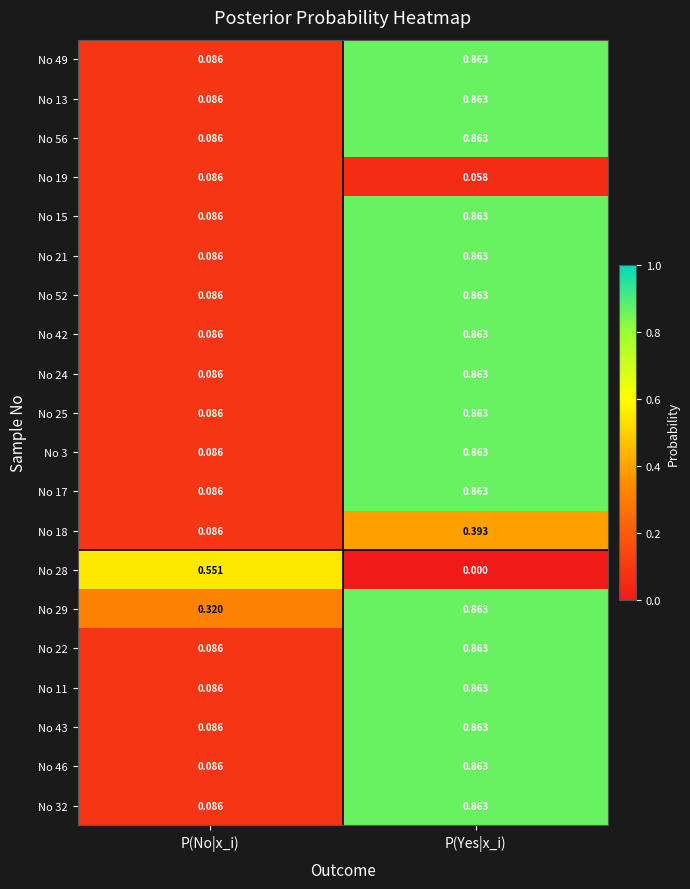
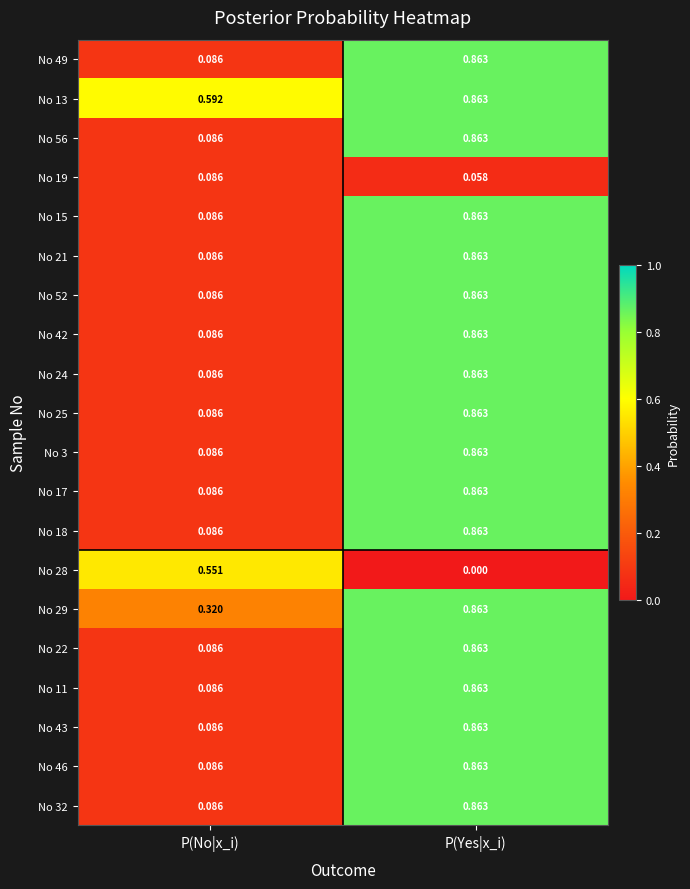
No 13, P(No|x_i): 0.086 -> 0.592
No 18, P(Yes|x_i): 0.393 -> 0.863
